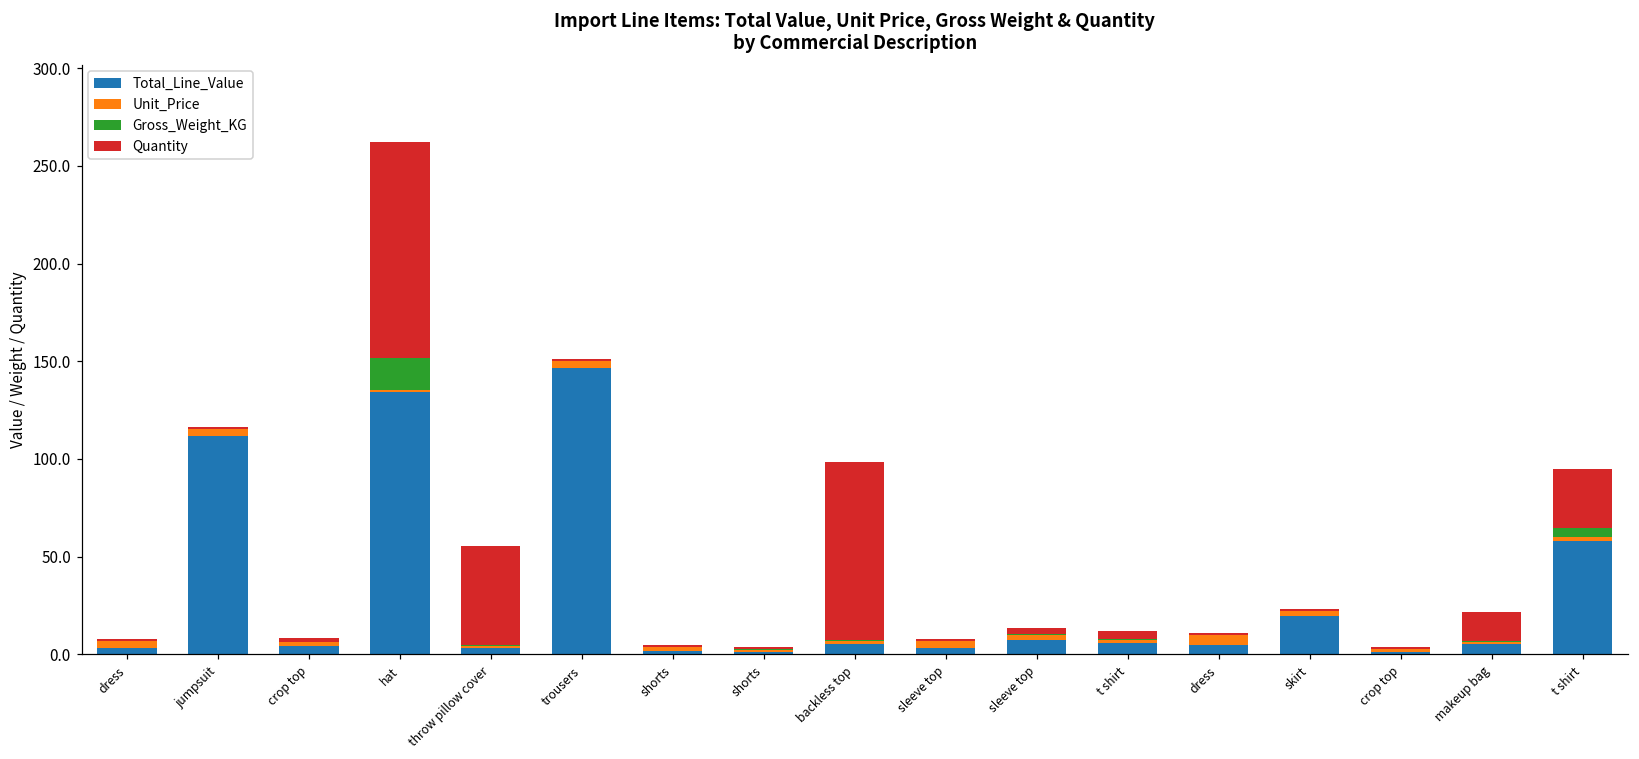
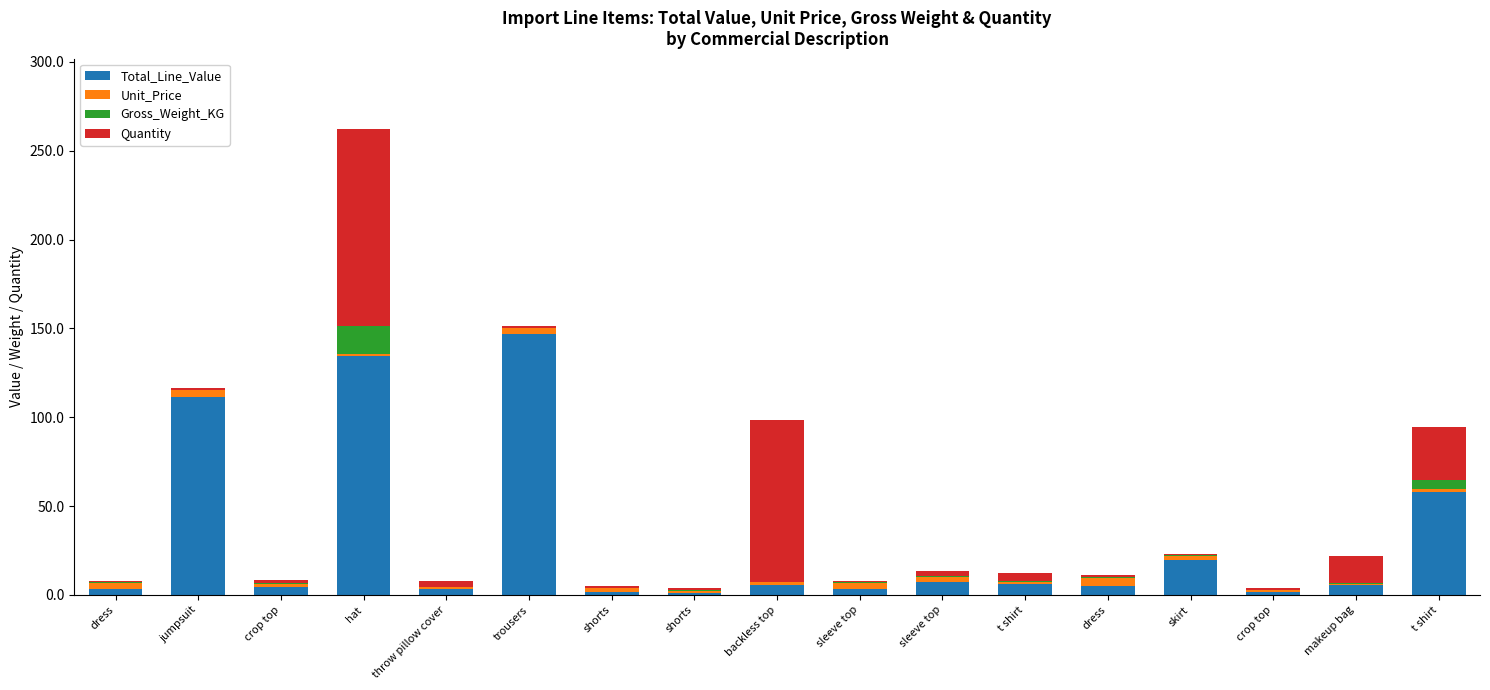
Quantity, throw pillow cover: 51 -> 3
